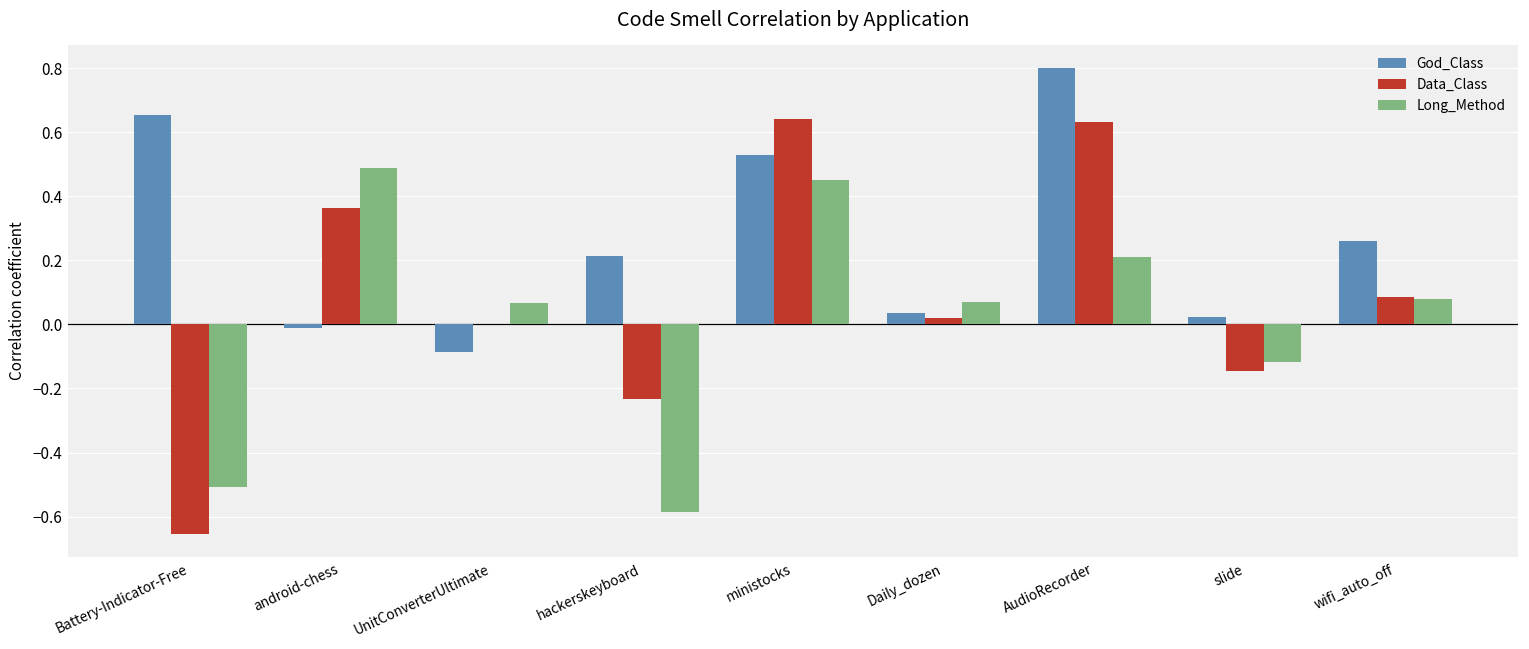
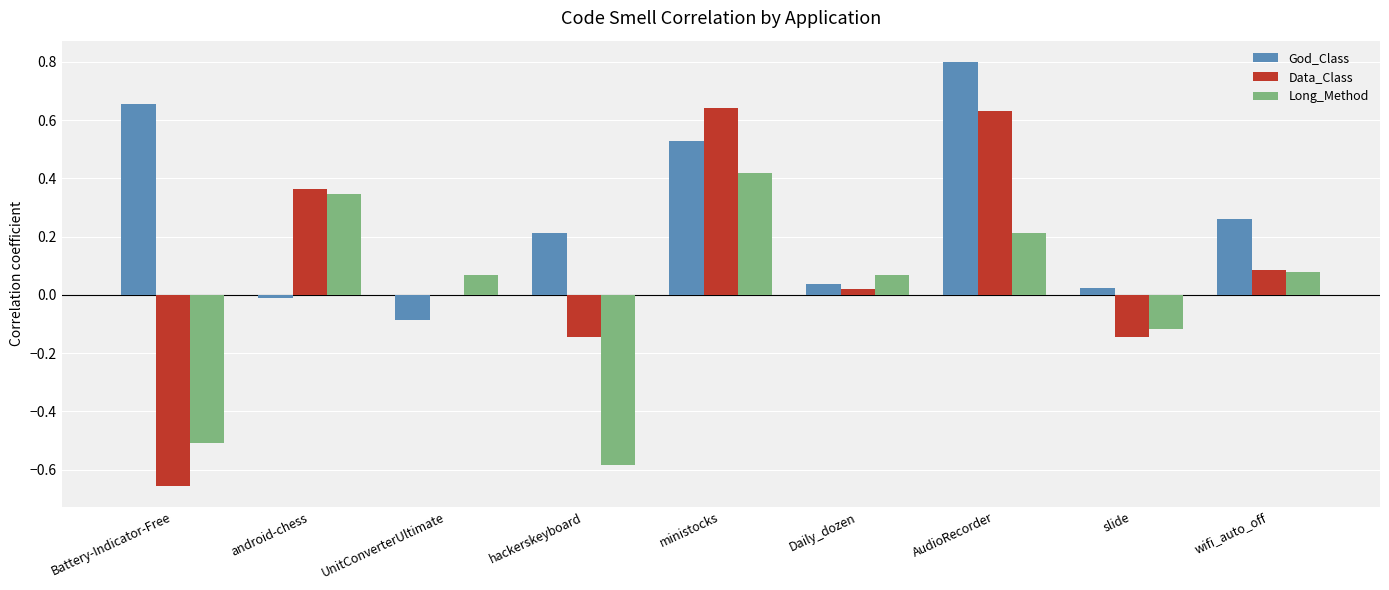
Long_Method, android-chess: 0.49 -> 0.35
Data_Class, hackerskeyboard: -0.23 -> -0.14
Long_Method, ministocks: 0.45 -> 0.42
